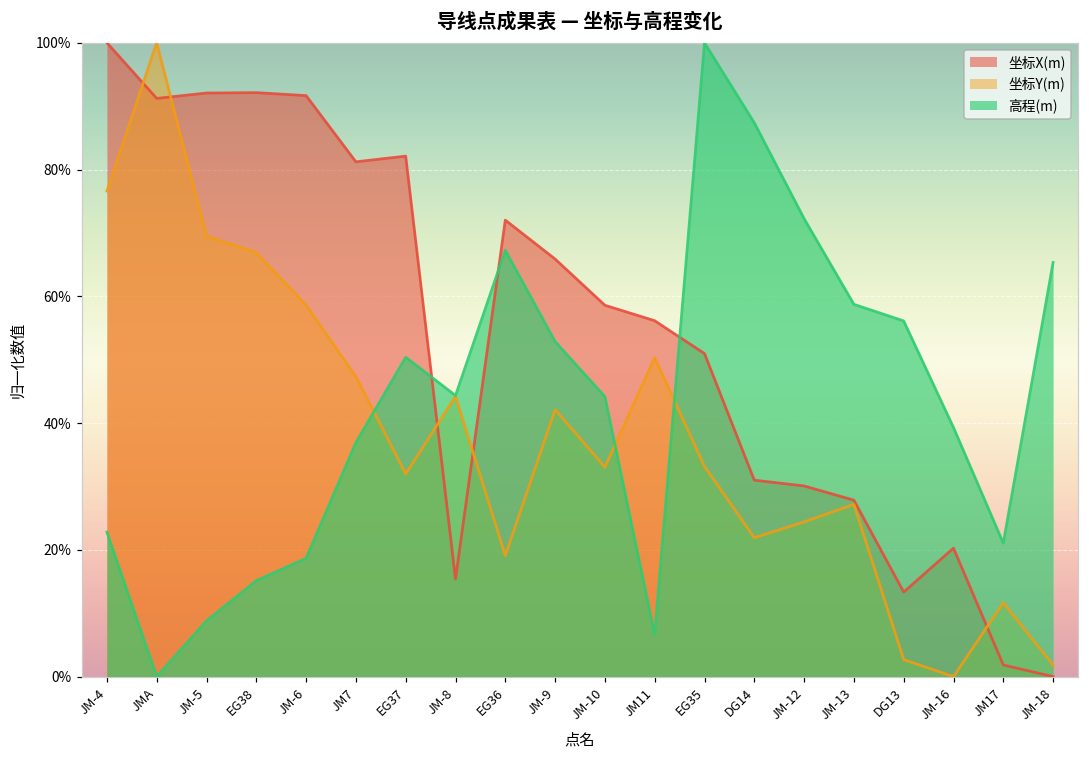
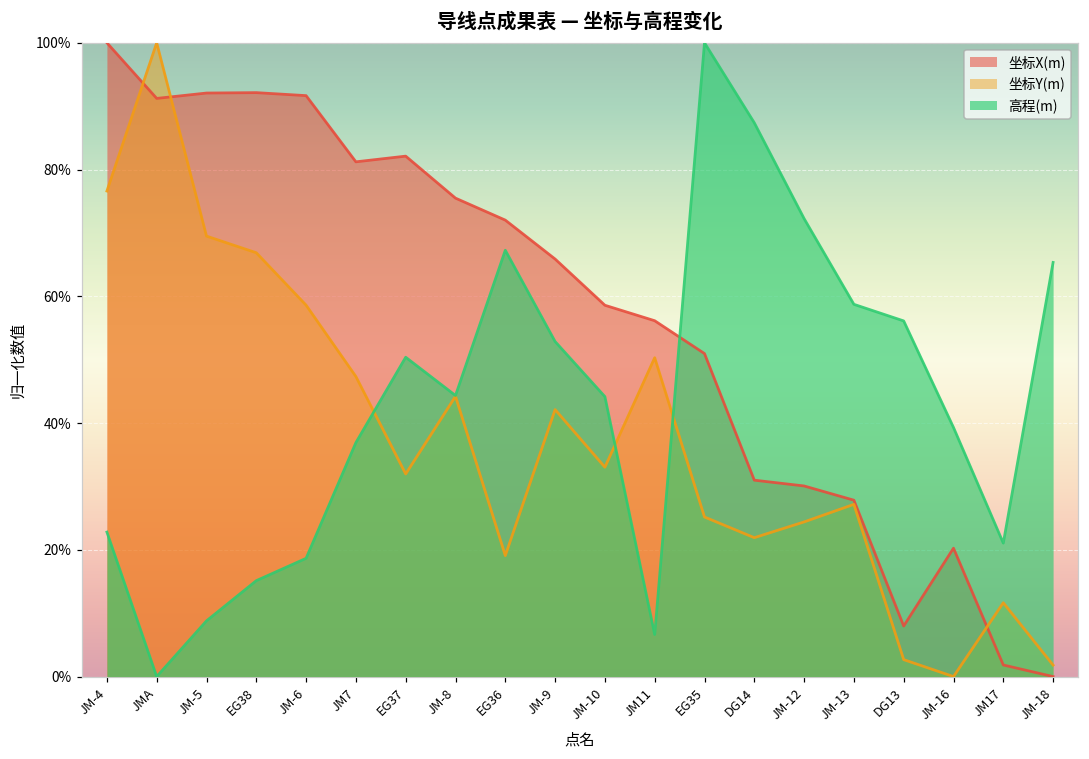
坐标X(m), JM-8: 15% -> 75%
坐标Y(m), EG35: 33% -> 25%
坐标X(m), DG13: 13% -> 8%
